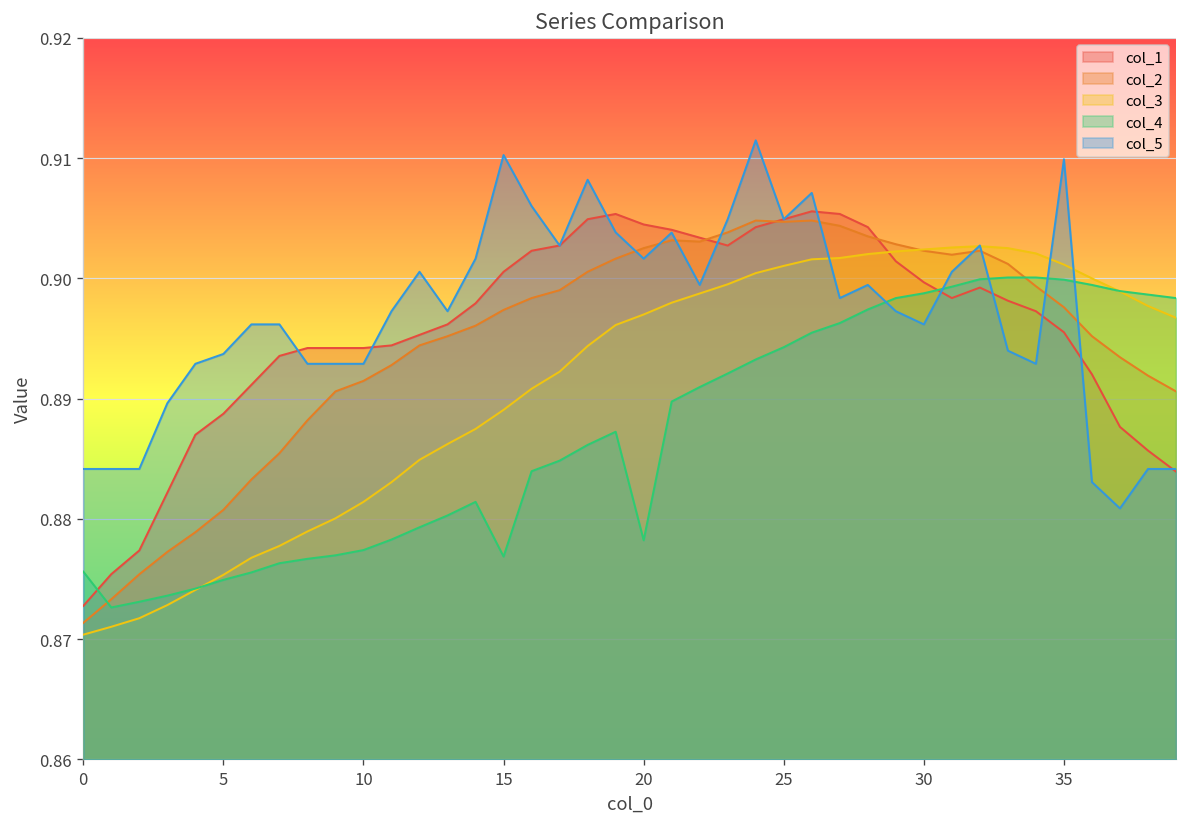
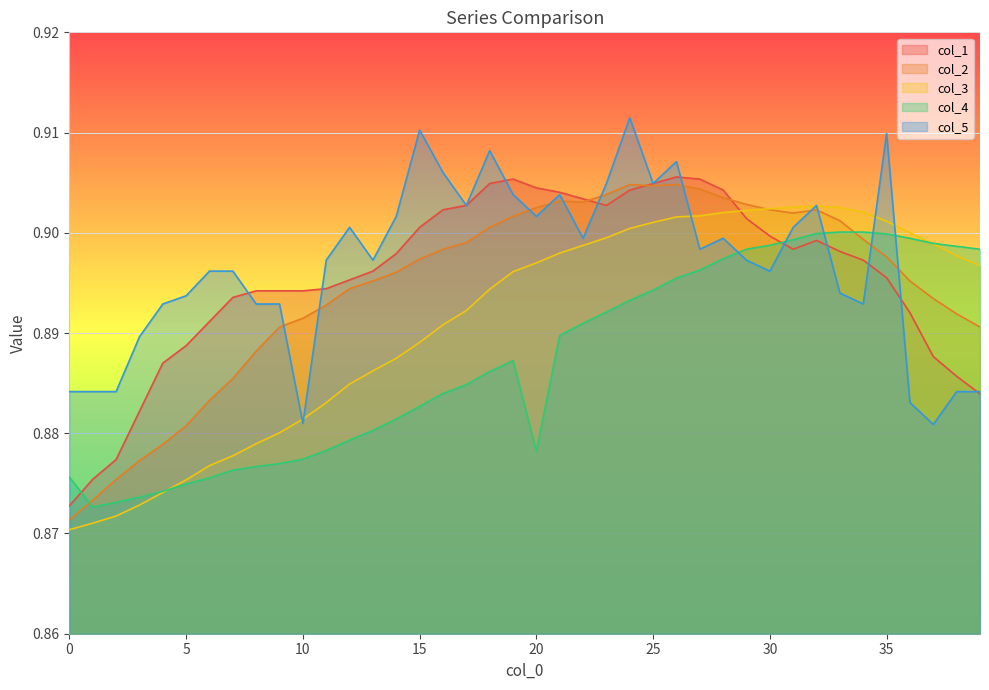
col_5, 10: 0.8929 -> 0.8810
col_4, 15: 0.8769 -> 0.8827
